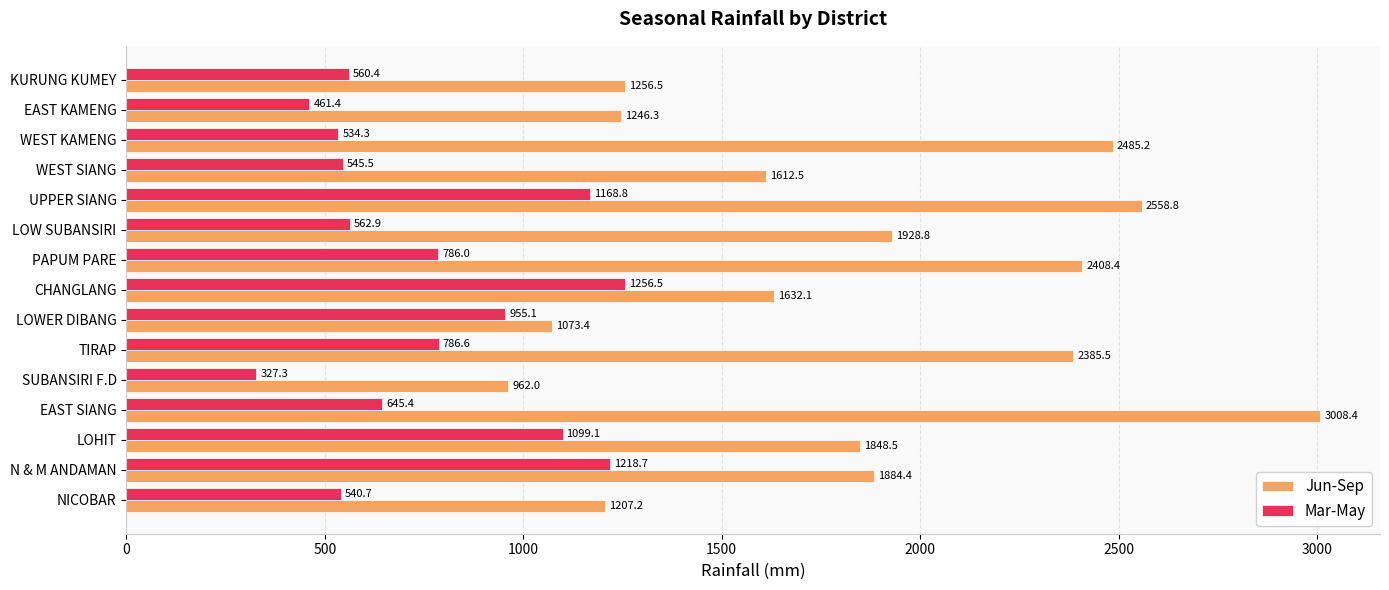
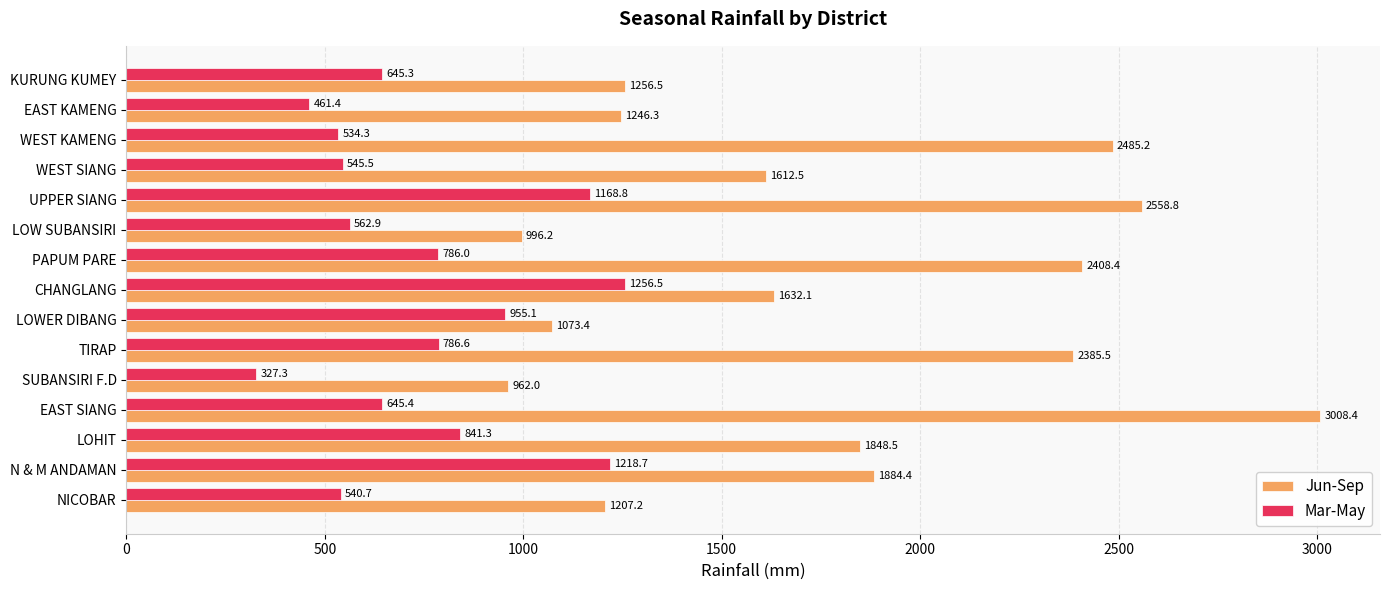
Mar-May, KURUNG KUMEY: 560.4 -> 645.3
Jun-Sep, LOW SUBANSIRI: 1928.8 -> 996.2
Mar-May, LOHIT: 1099.1 -> 841.3
